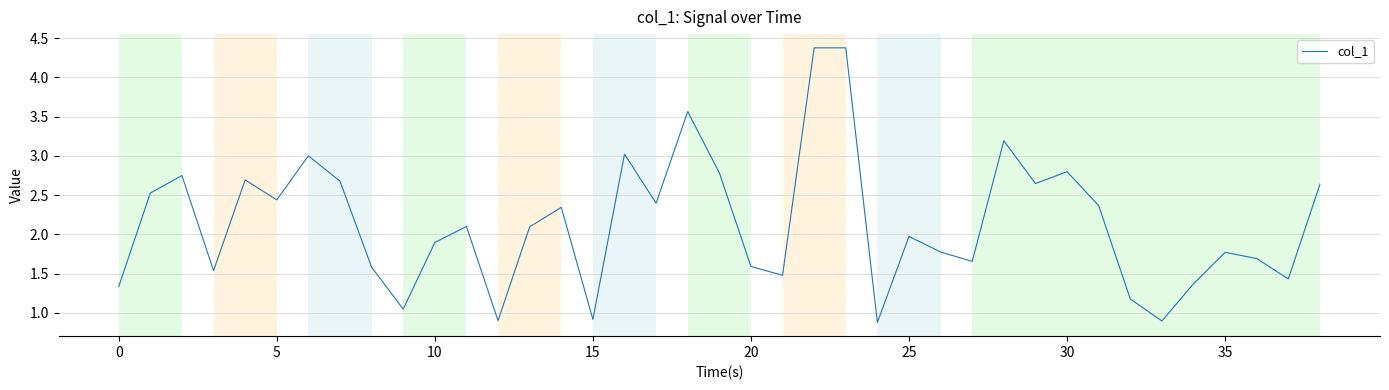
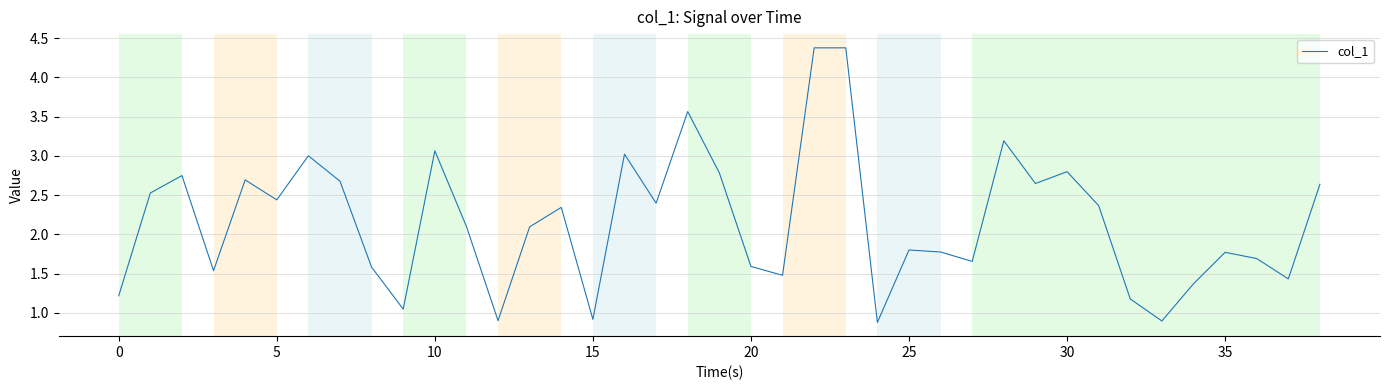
0: 1.3 -> 1.2
10: 1.9 -> 3.1
25: 2.0 -> 1.8
